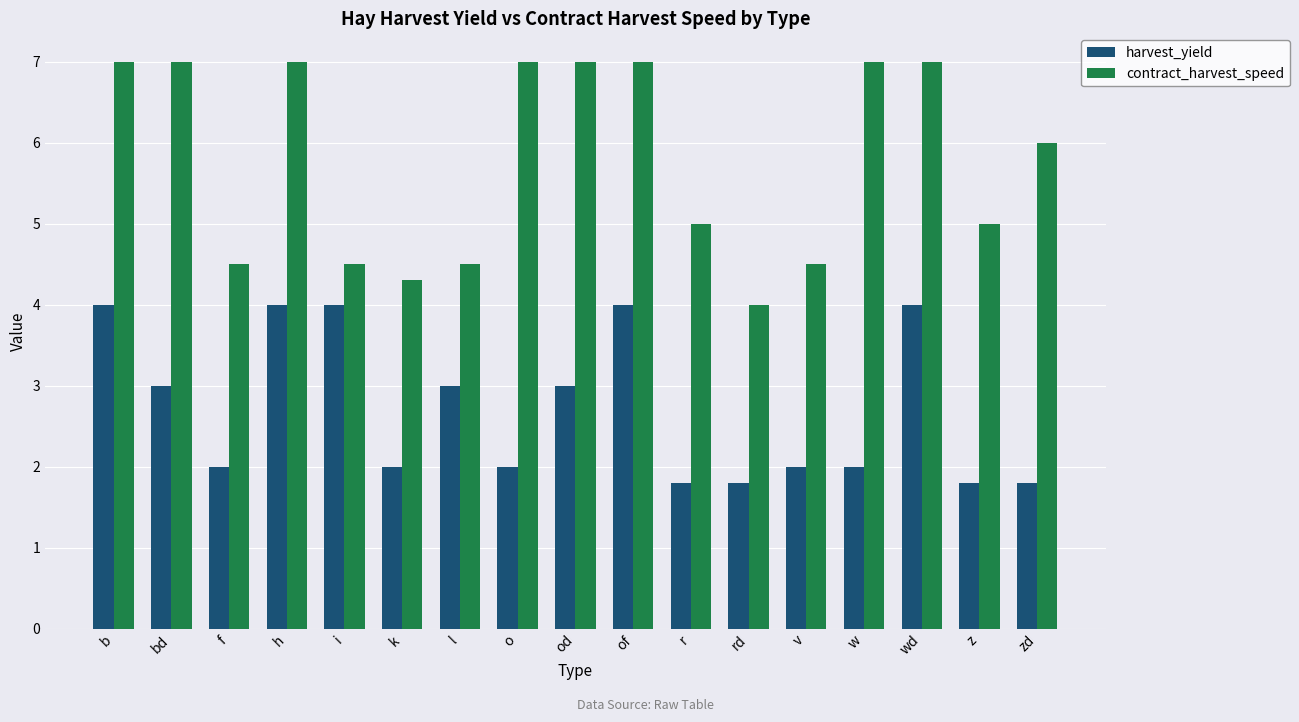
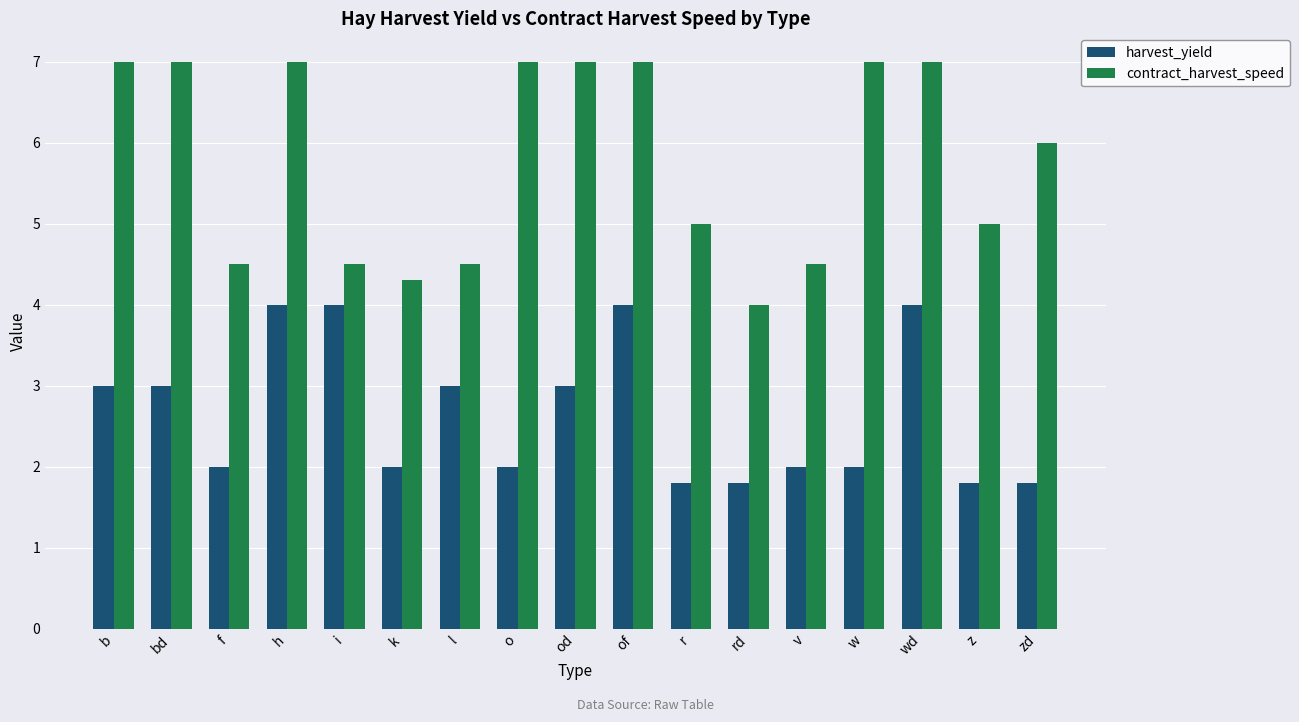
harvest_yield, b: 4 -> 3
